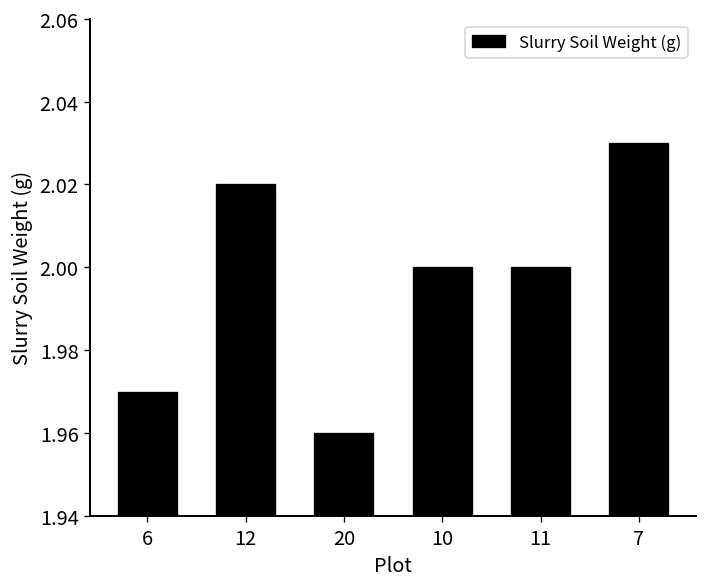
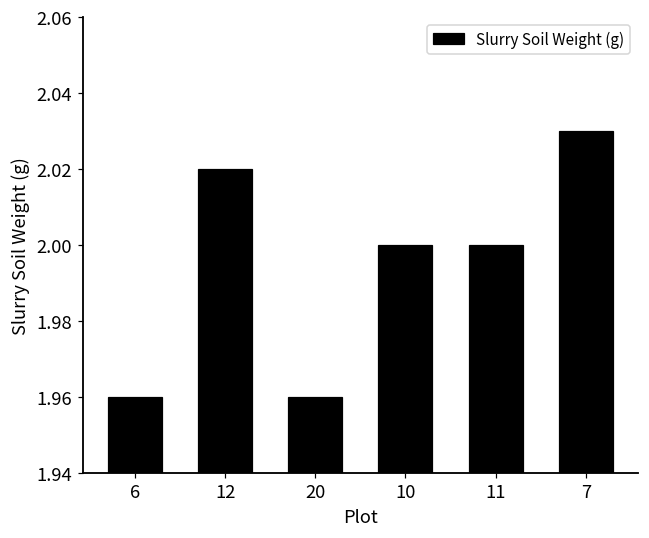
6: 1.97 -> 1.96
